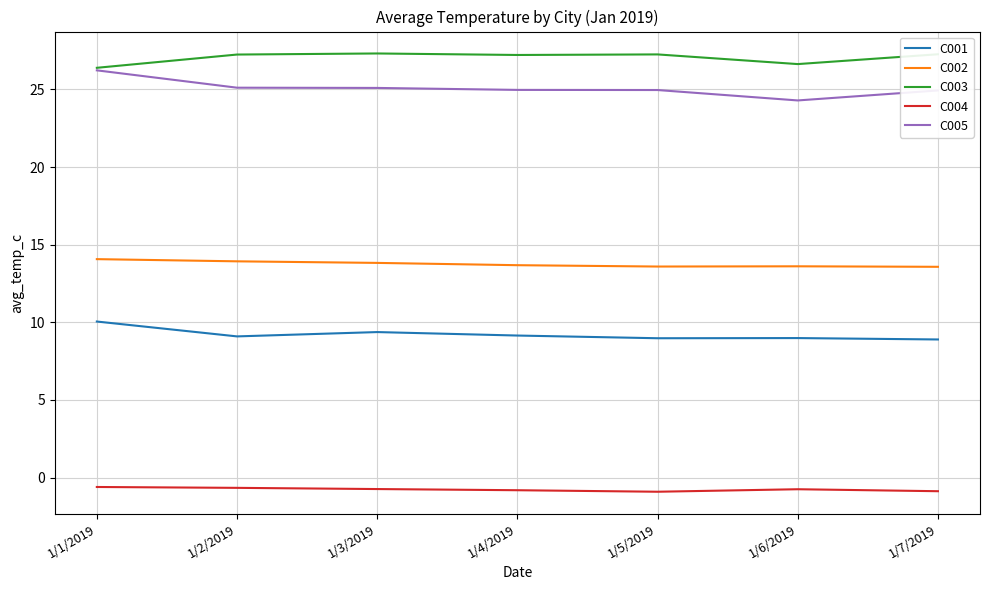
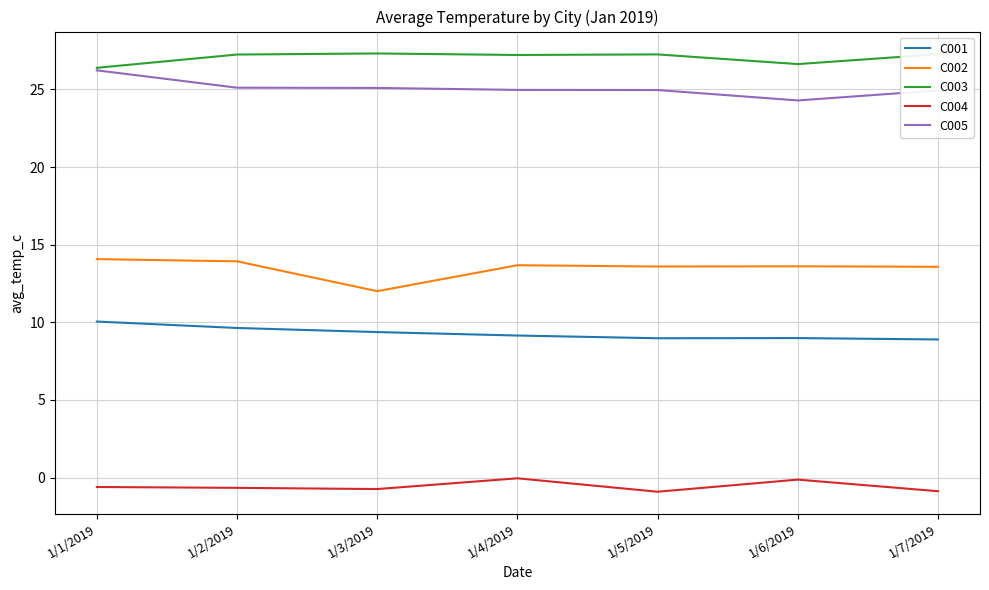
C001, 1/2/2019: 9.1 -> 9.6
C002, 1/3/2019: 13.8 -> 12.0
C004, 1/4/2019: -0.8 -> -0.1
C004, 1/6/2019: -0.8 -> -0.1
